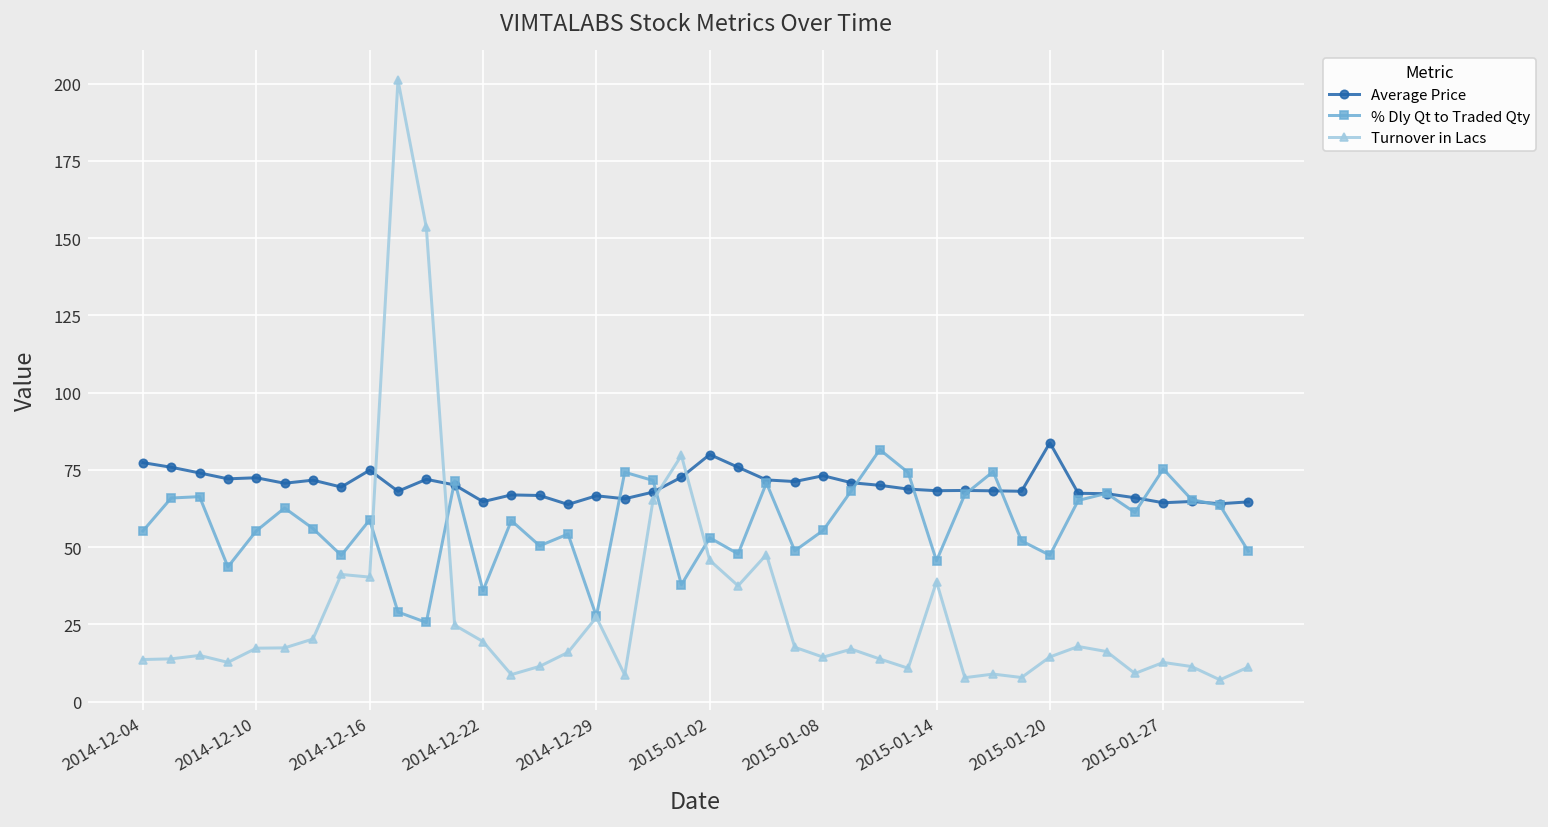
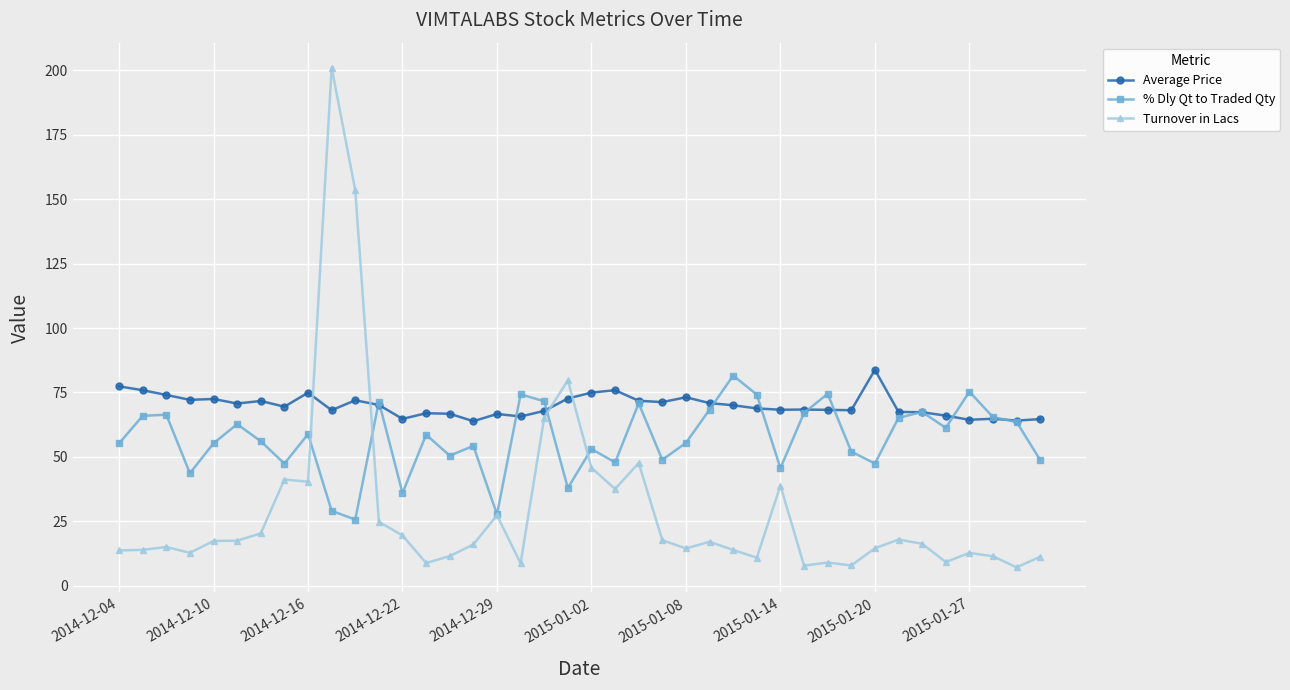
Average Price, 2015-01-02: 80 -> 75
